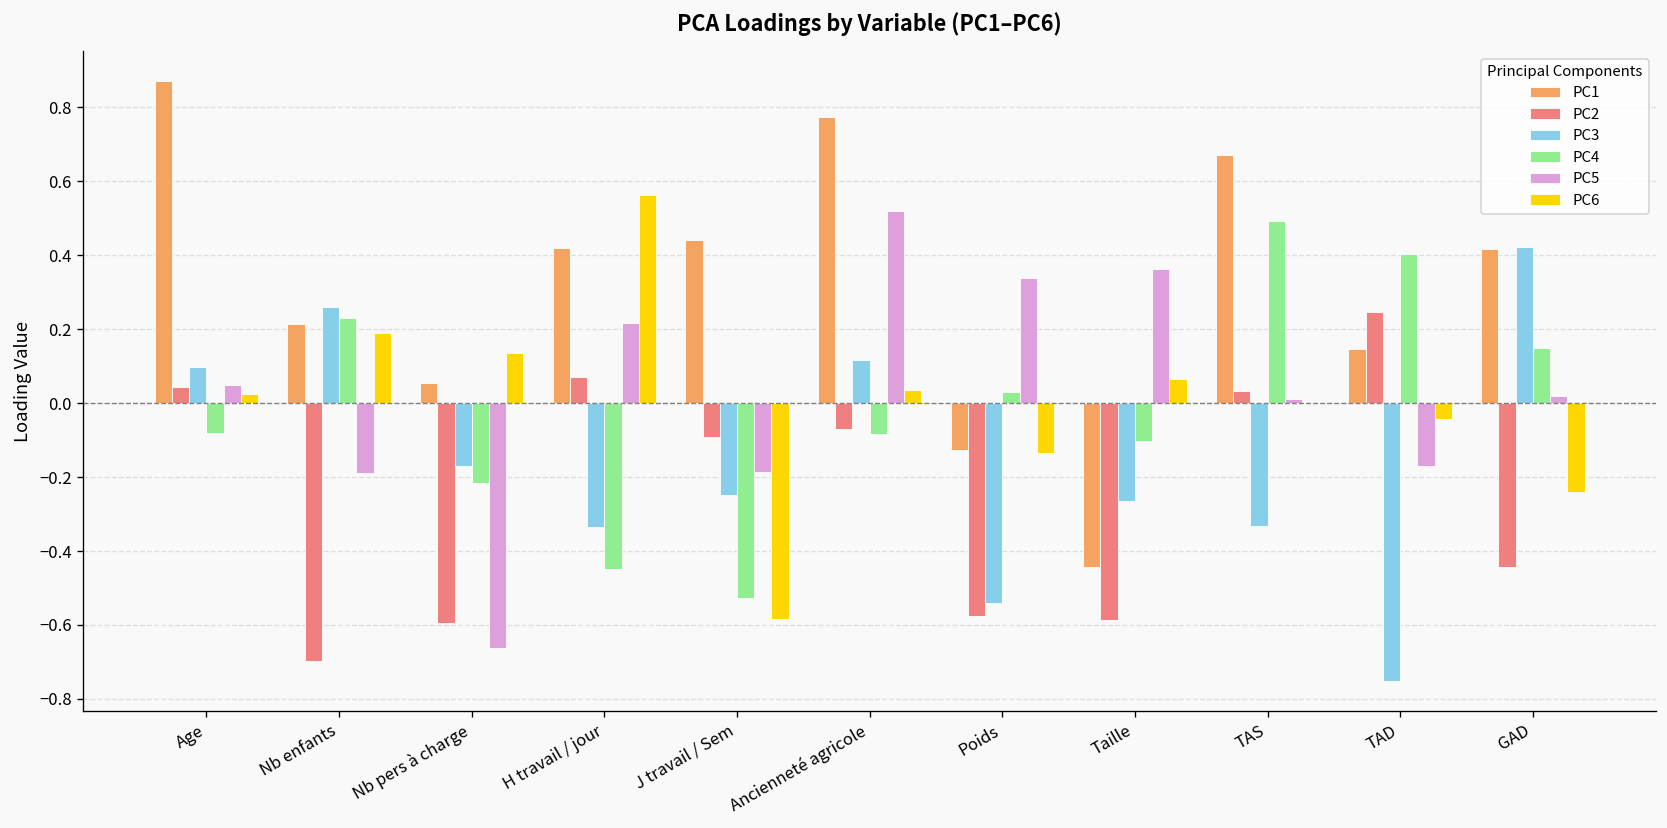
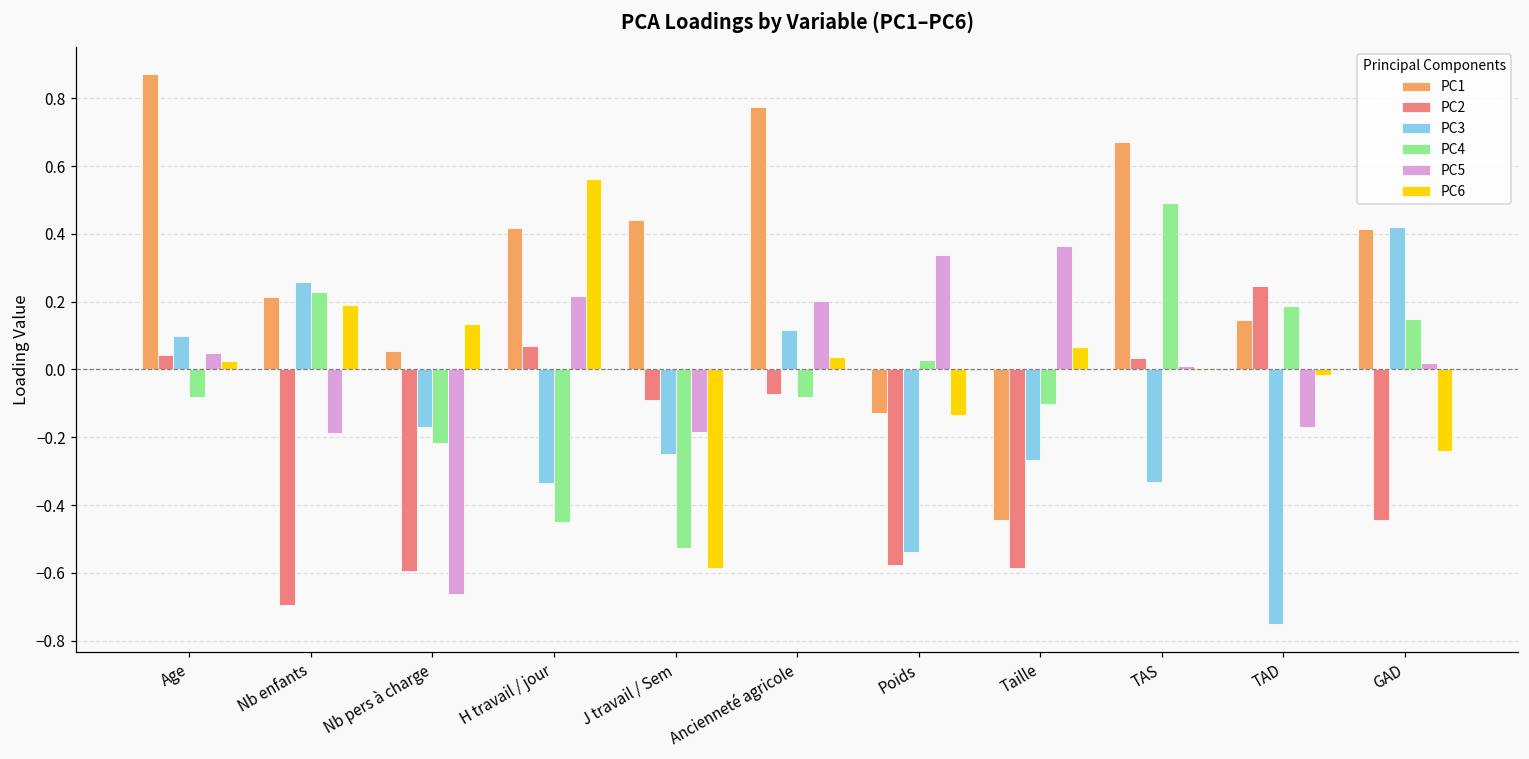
PC5, Ancienneté agricole: 0.52 -> 0.20
PC4, TAD: 0.40 -> 0.19
PC6, TAD: -0.04 -> -0.02
